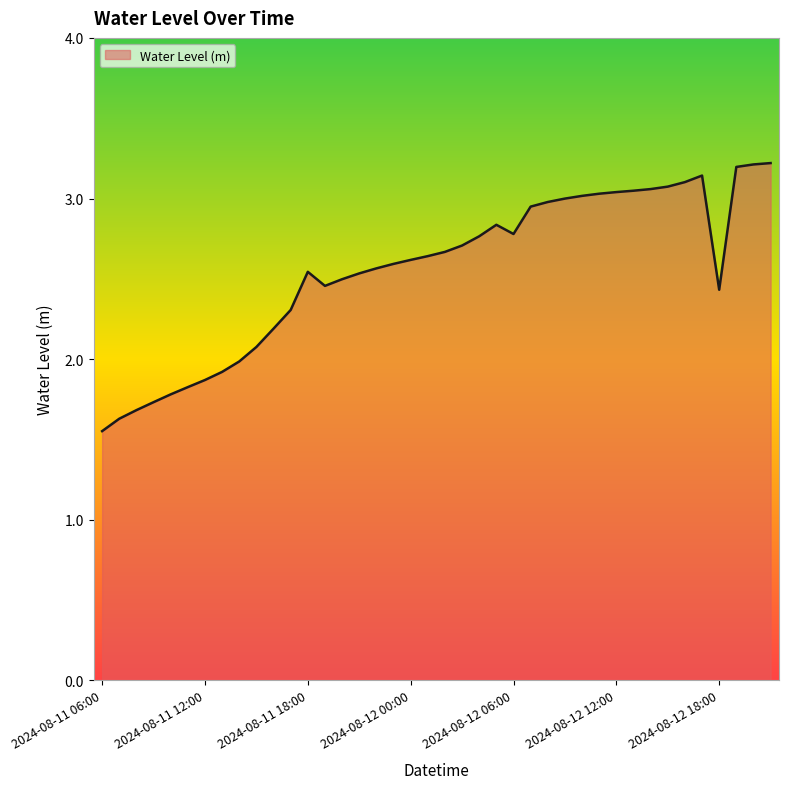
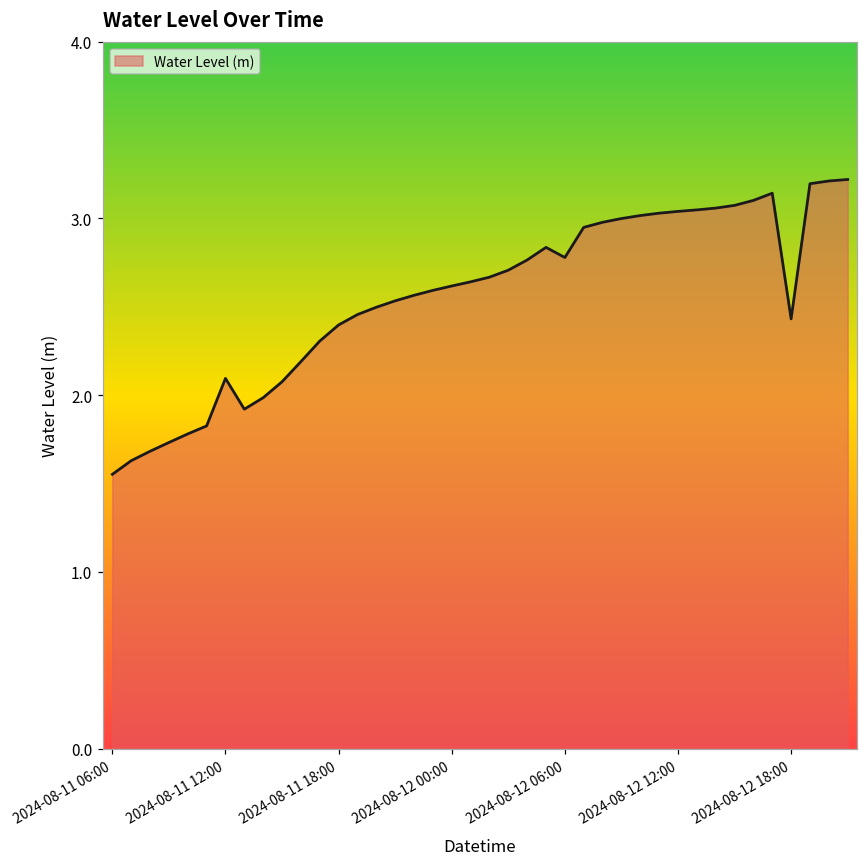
2024-08-11 12:00: 1.87 -> 2.10
2024-08-11 18:00: 2.54 -> 2.40
